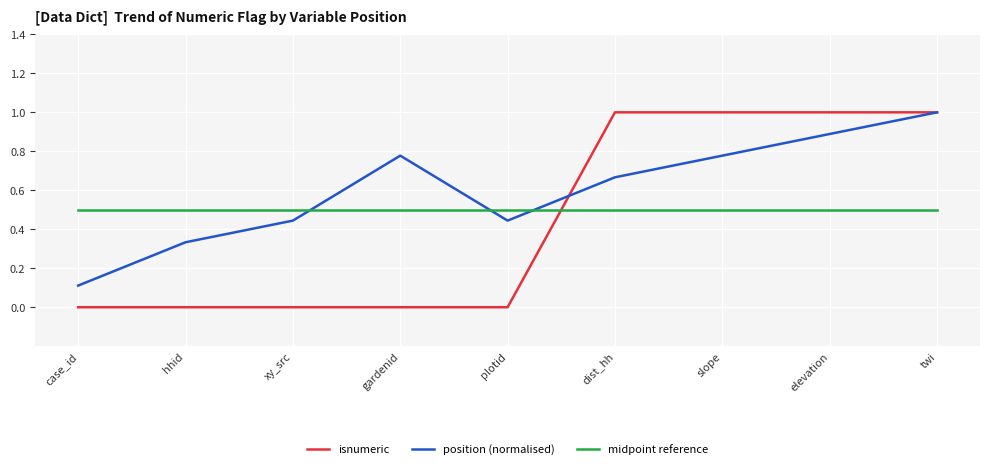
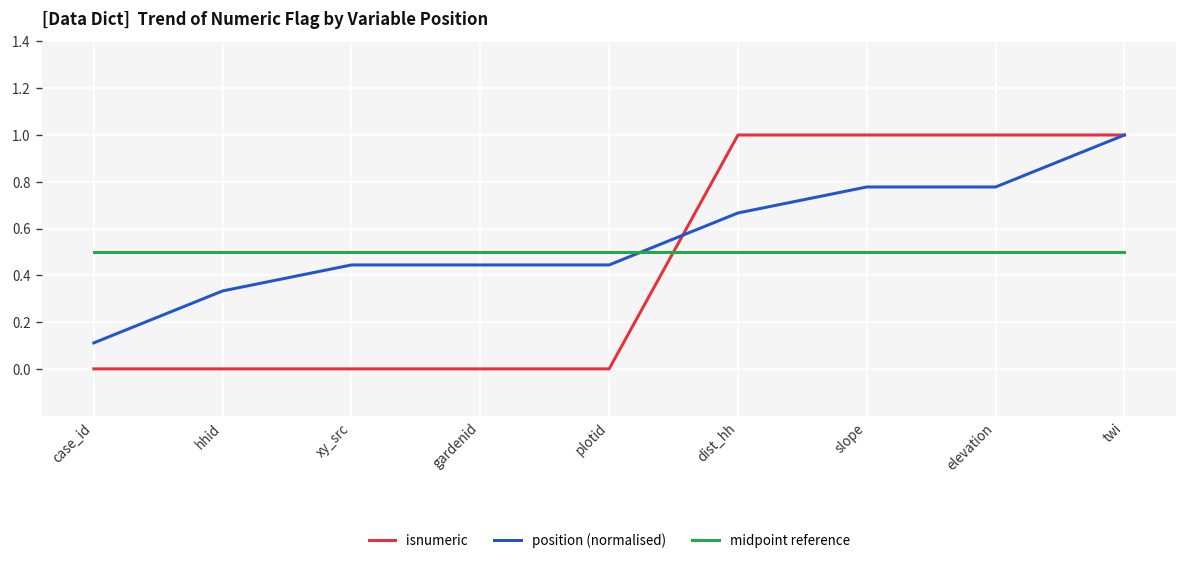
position (normalised), gardenid: 0.78 -> 0.44
position (normalised), elevation: 0.89 -> 0.78
